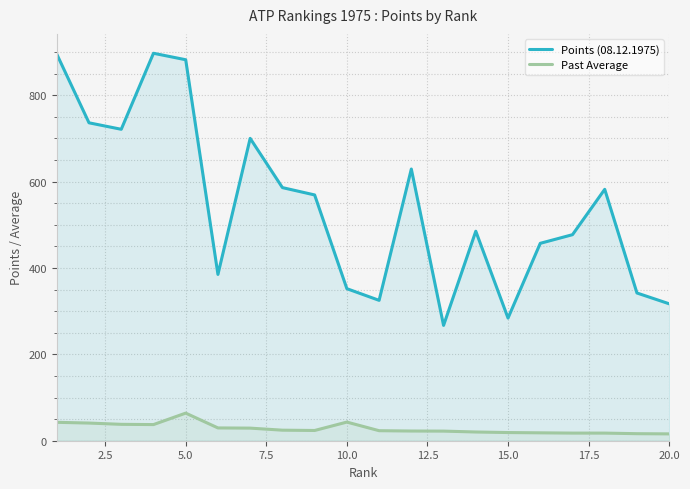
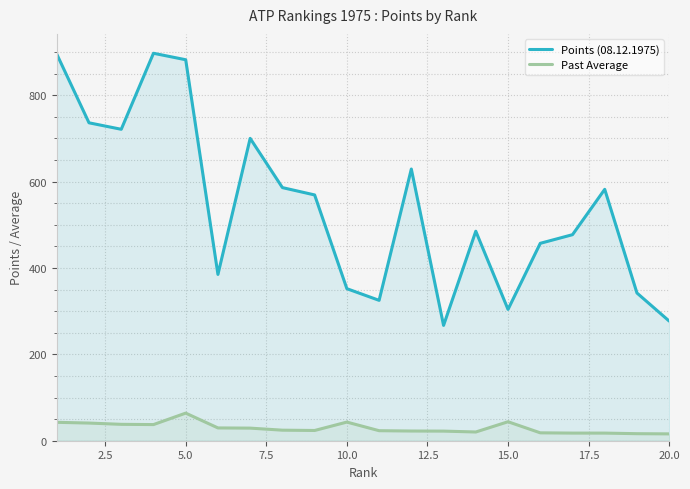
Points (08.12.1975), 15.0: 280 -> 300
Past Average, 15.0: 20 -> 40
Points (08.12.1975), 20.0: 320 -> 280
